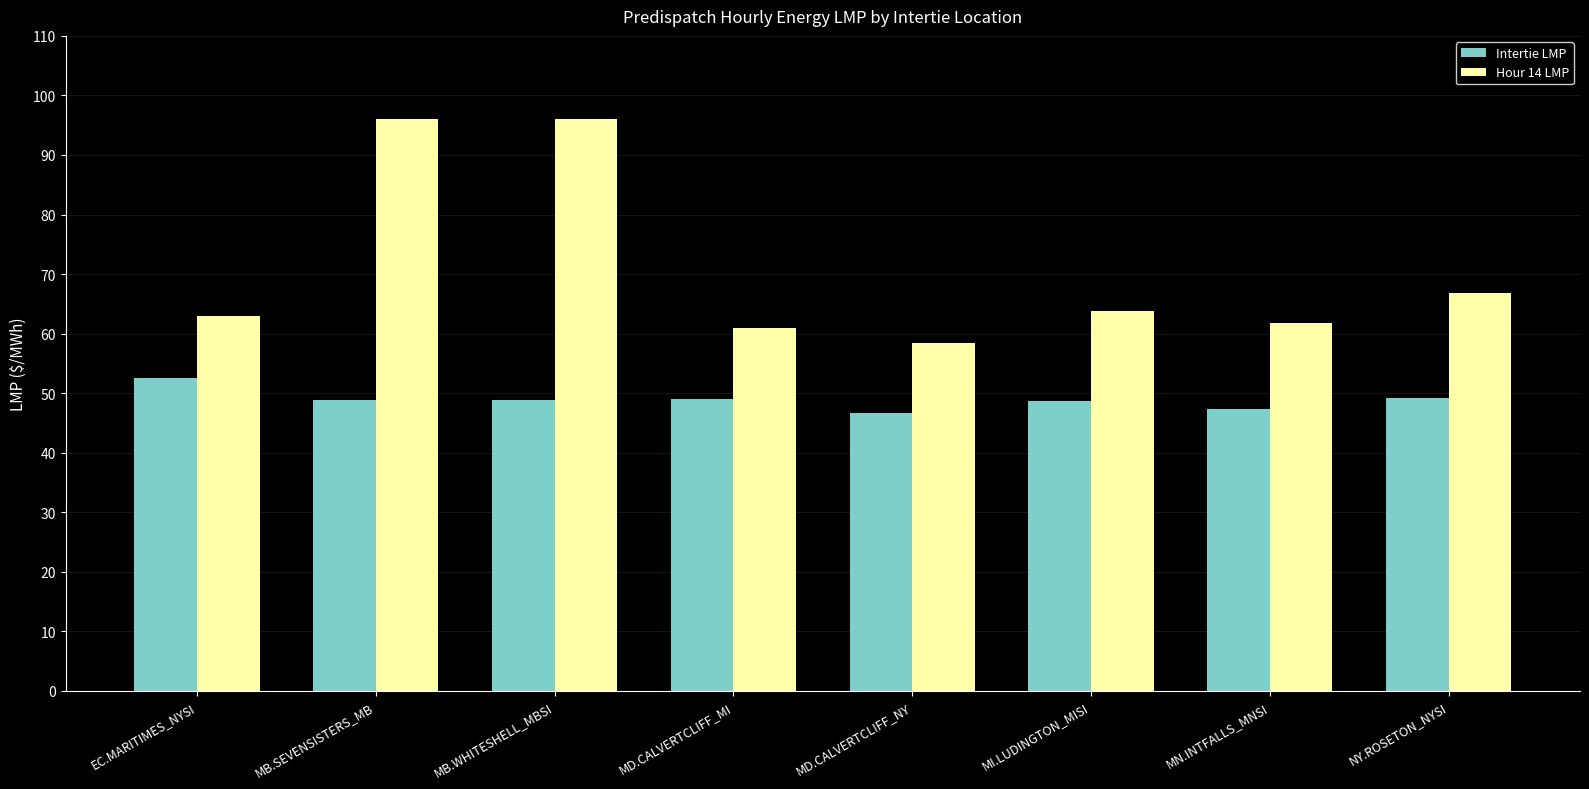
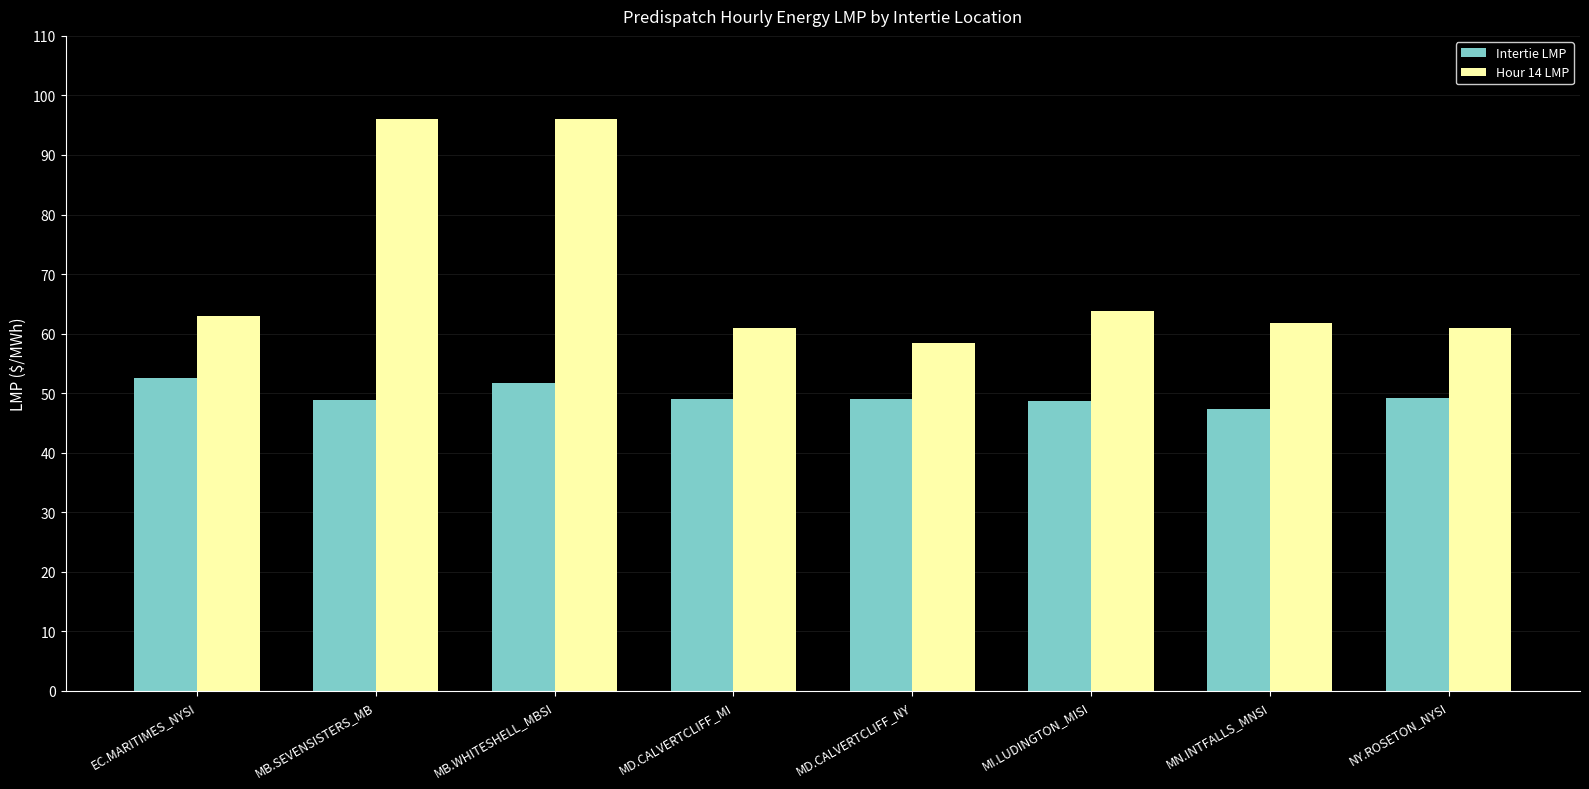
Intertie LMP, MB.WHITESHELL_MBSI: 49 -> 52
Intertie LMP, MD.CALVERTCLIFF_NY: 47 -> 49
Hour 14 LMP, NY.ROSETON_NYSI: 67 -> 61
